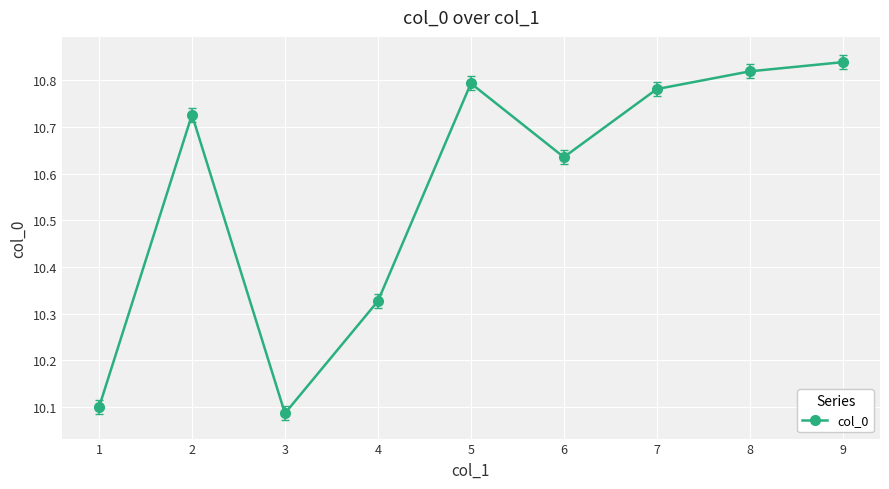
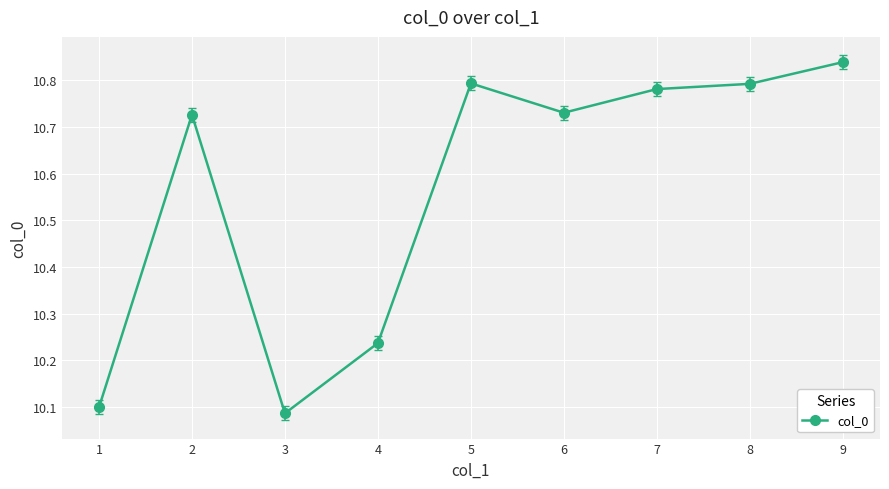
col_0, 4: 10.33 -> 10.24
col_0, 6: 10.64 -> 10.73
col_0, 8: 10.82 -> 10.79
